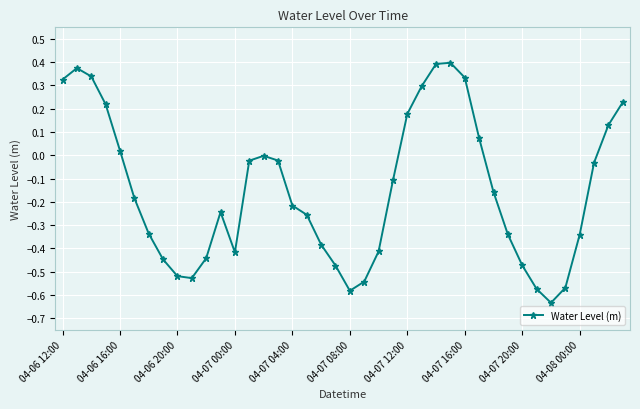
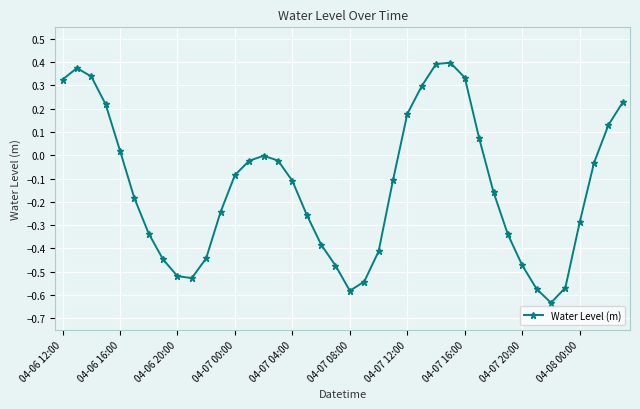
04-07 00:00: -0.42 -> -0.09
04-07 04:00: -0.22 -> -0.11
04-08 00:00: -0.34 -> -0.29
